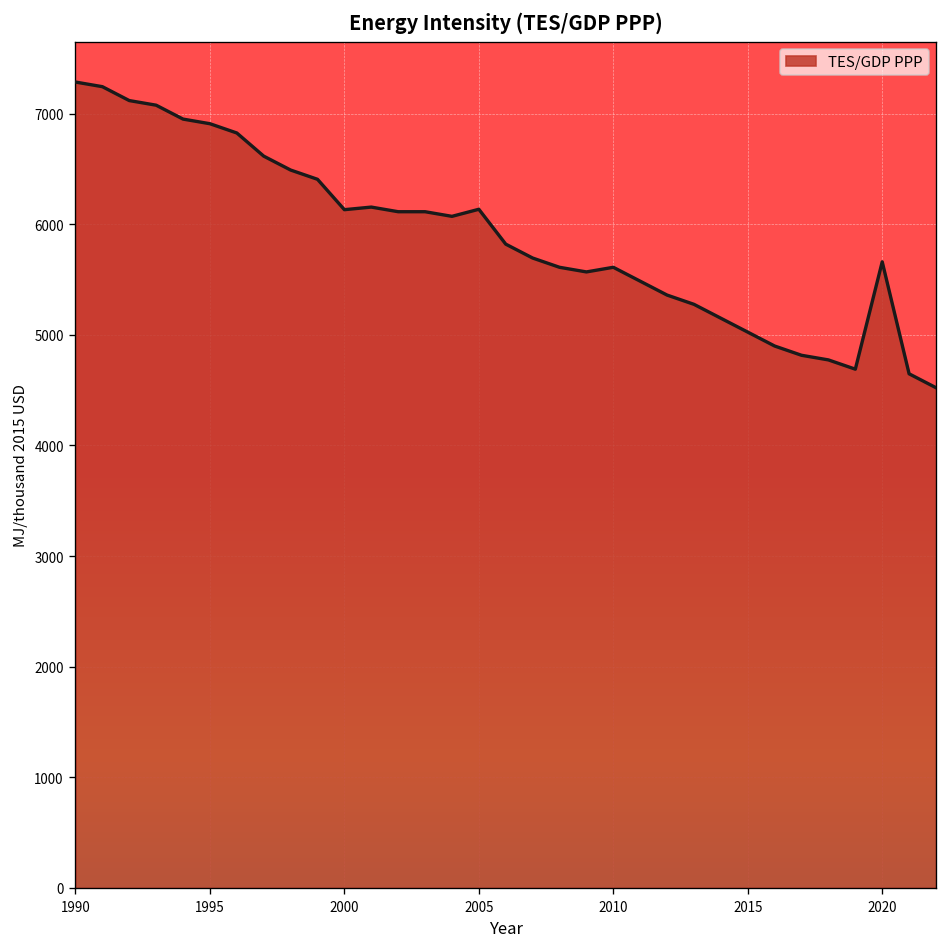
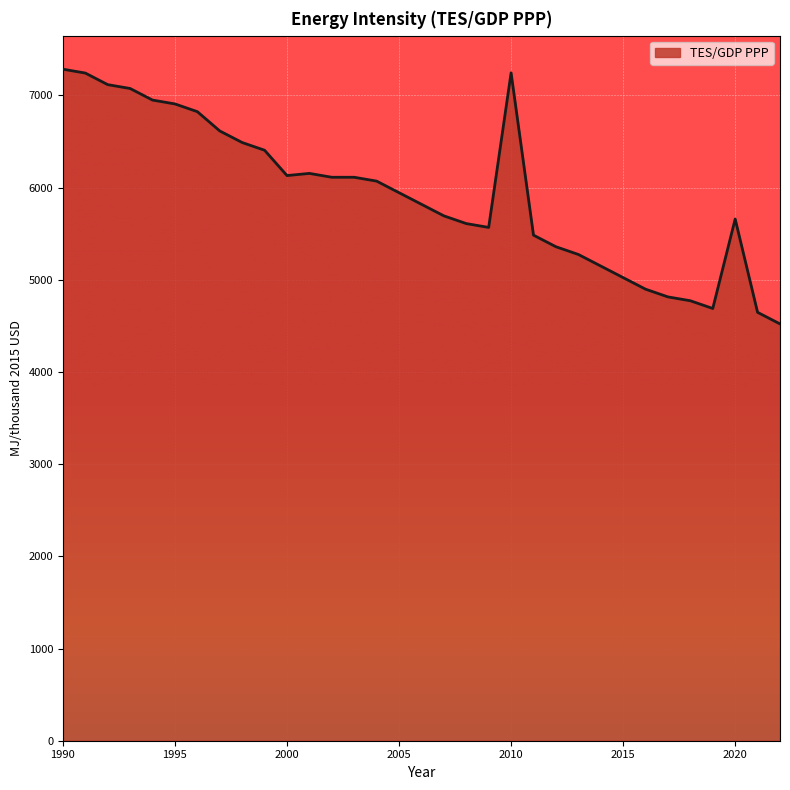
2005: 6100 -> 5900
2010: 5600 -> 7200
